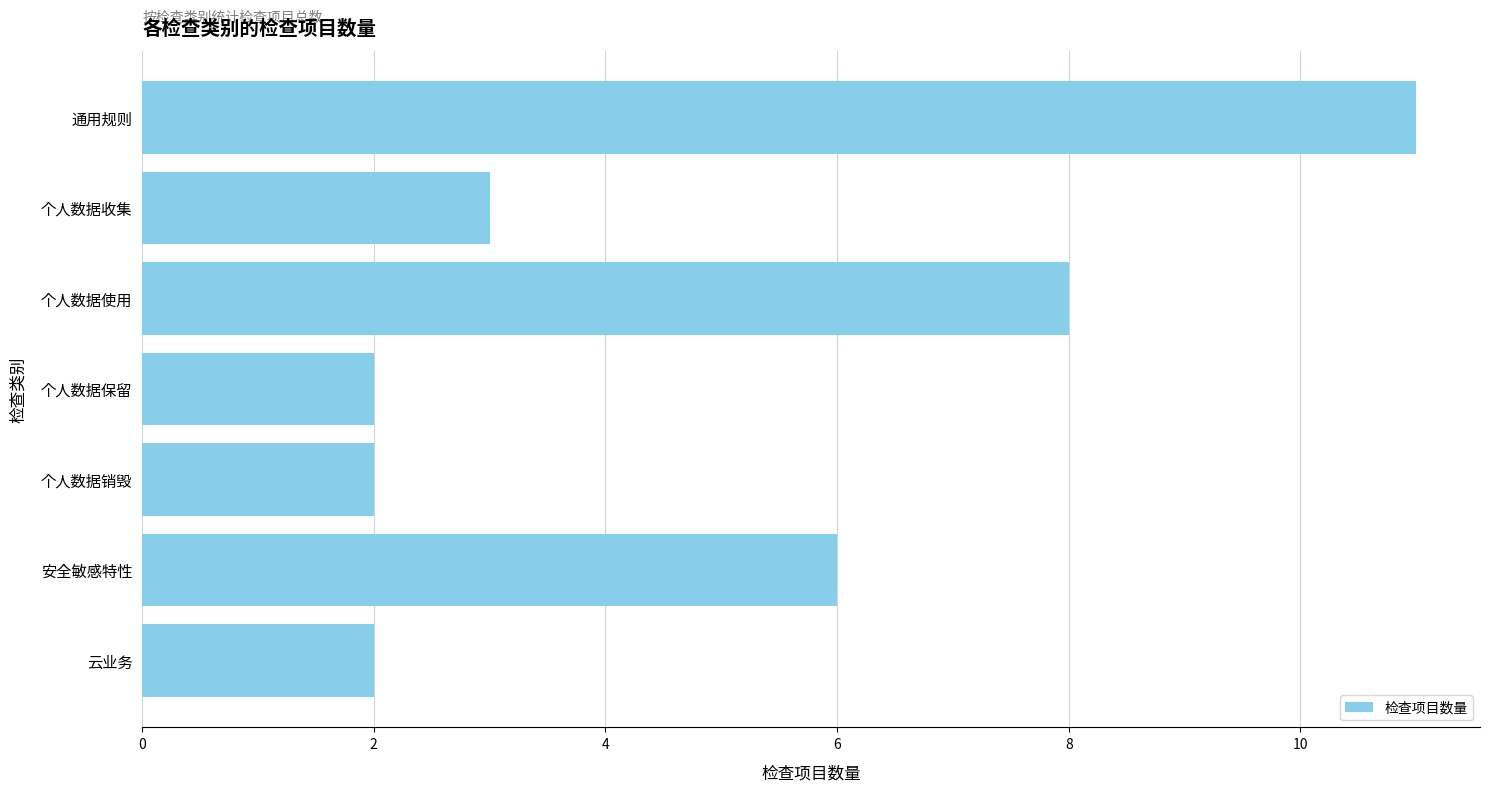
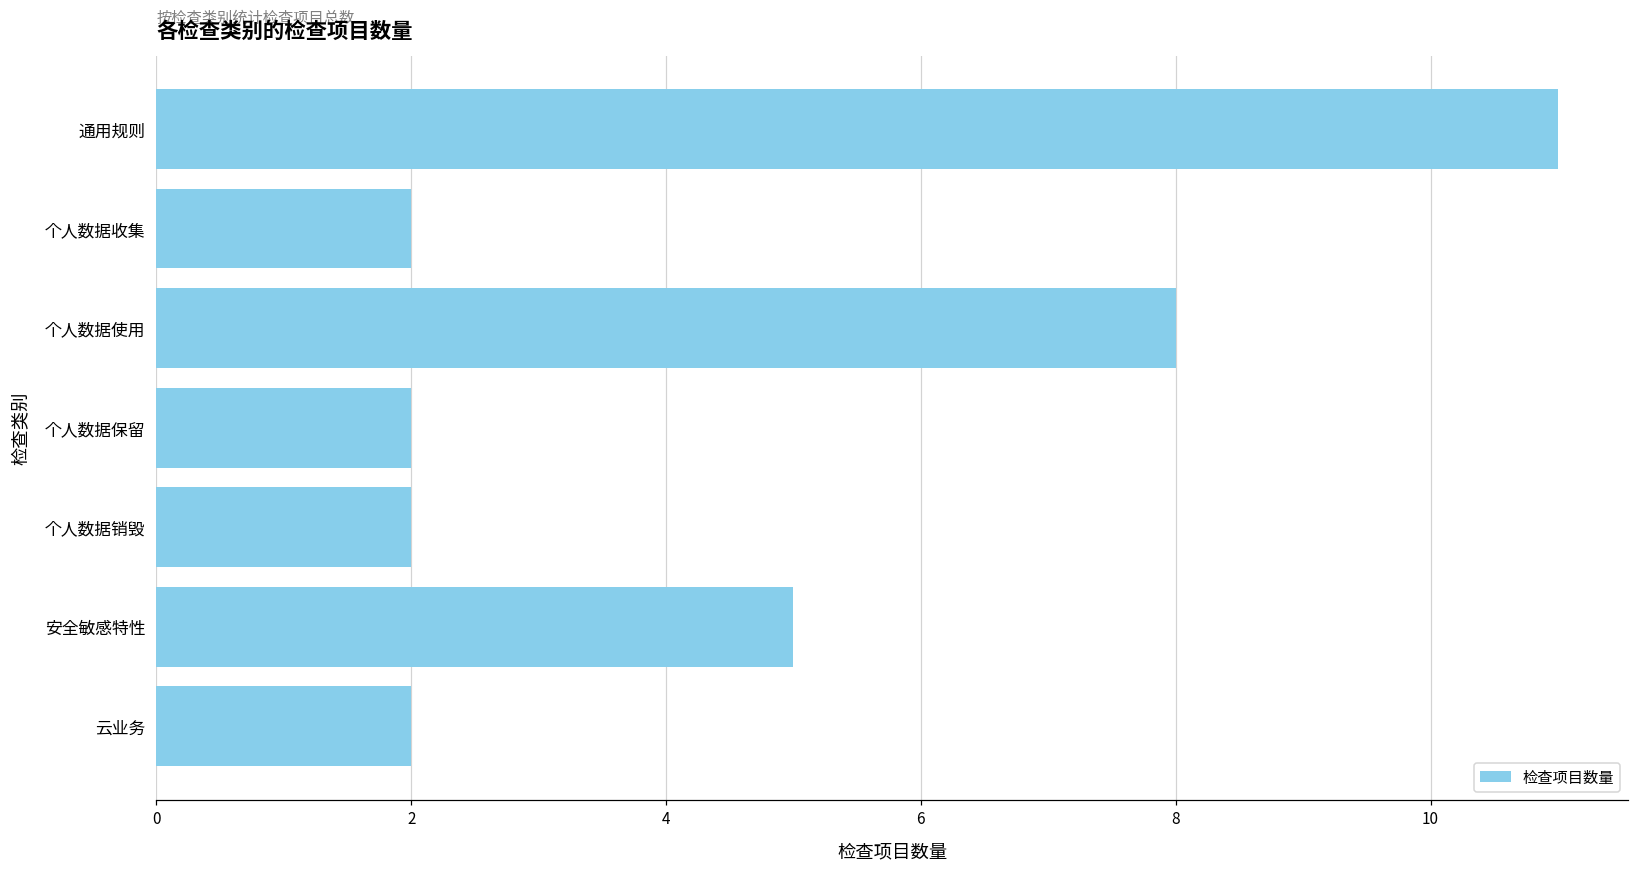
个人数据收集: 3 -> 2
安全敏感特性: 6 -> 5
